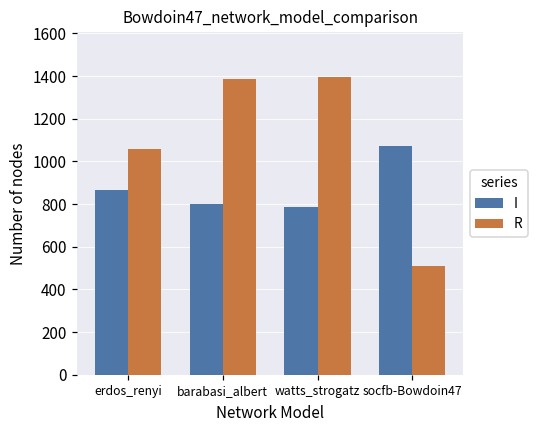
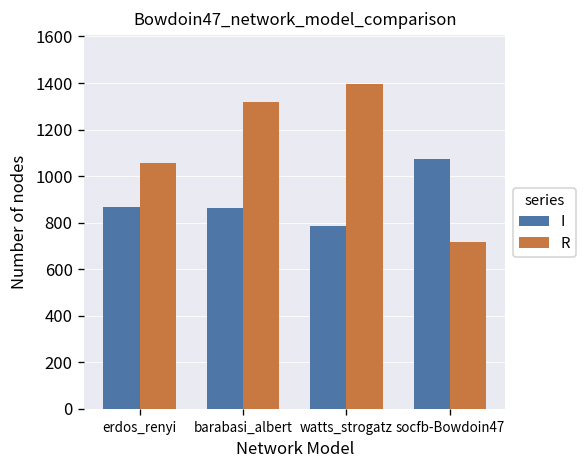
I, barabasi_albert: 800 -> 860
R, barabasi_albert: 1390 -> 1320
R, socfb-Bowdoin47: 510 -> 720
